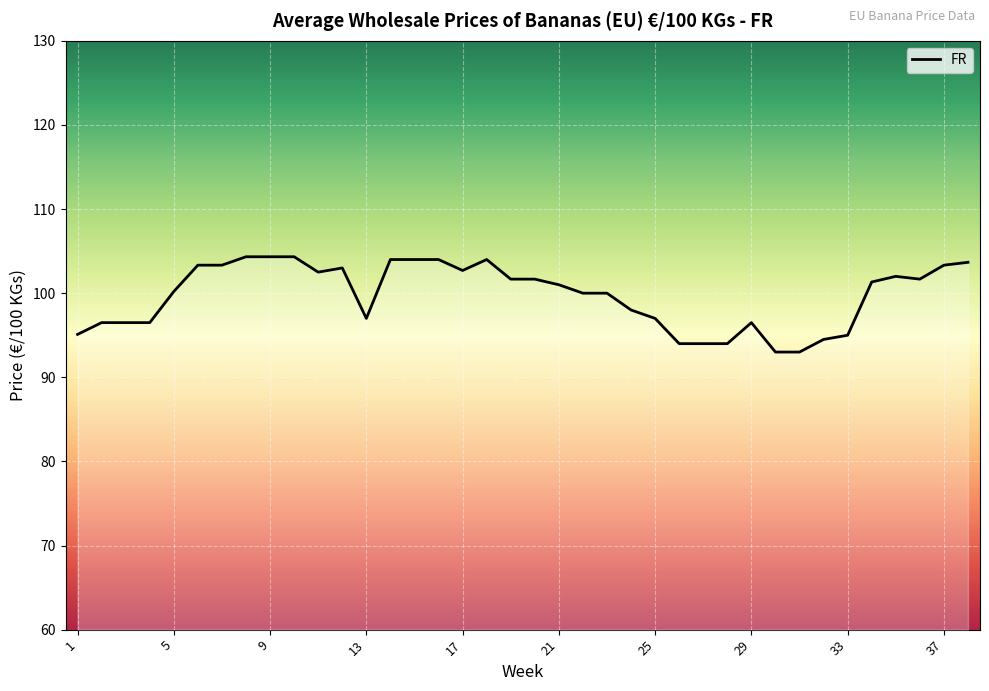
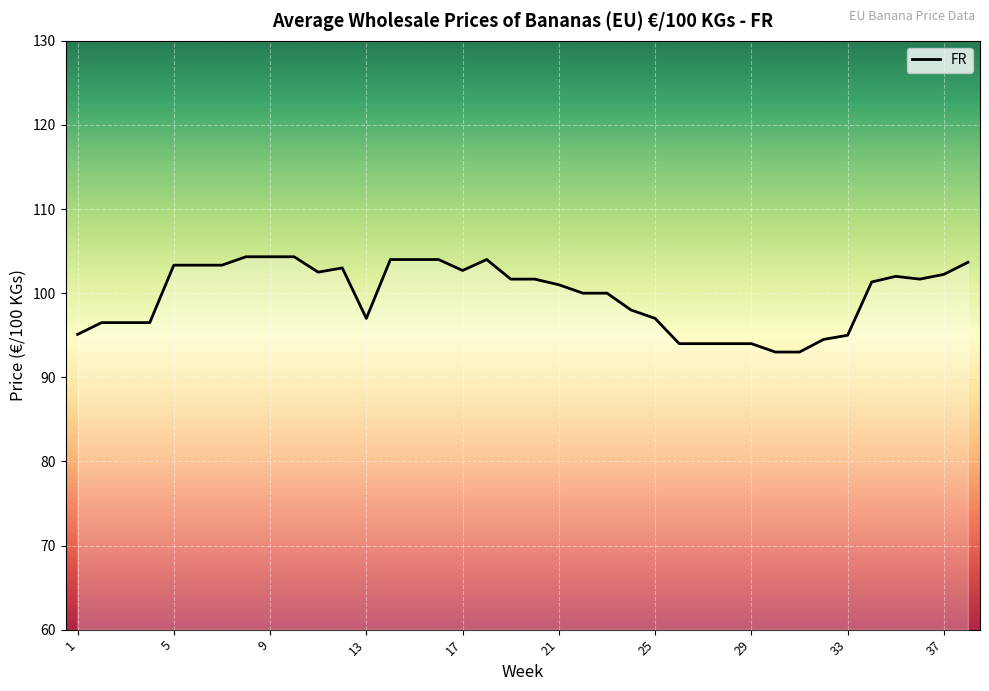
5: 100 -> 103
29: 97 -> 94
37: 103 -> 102
